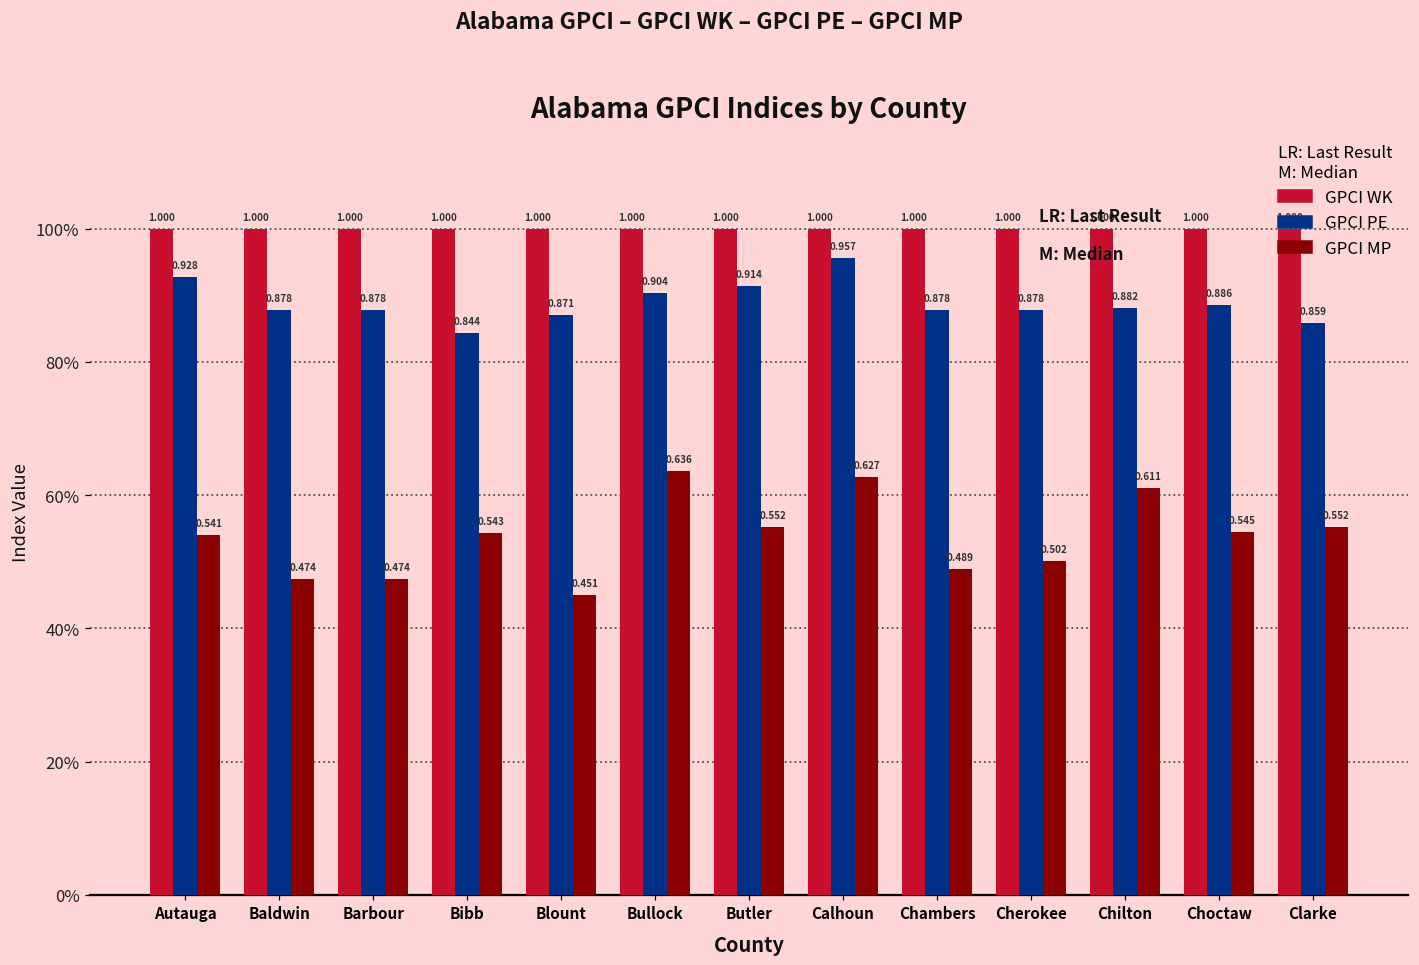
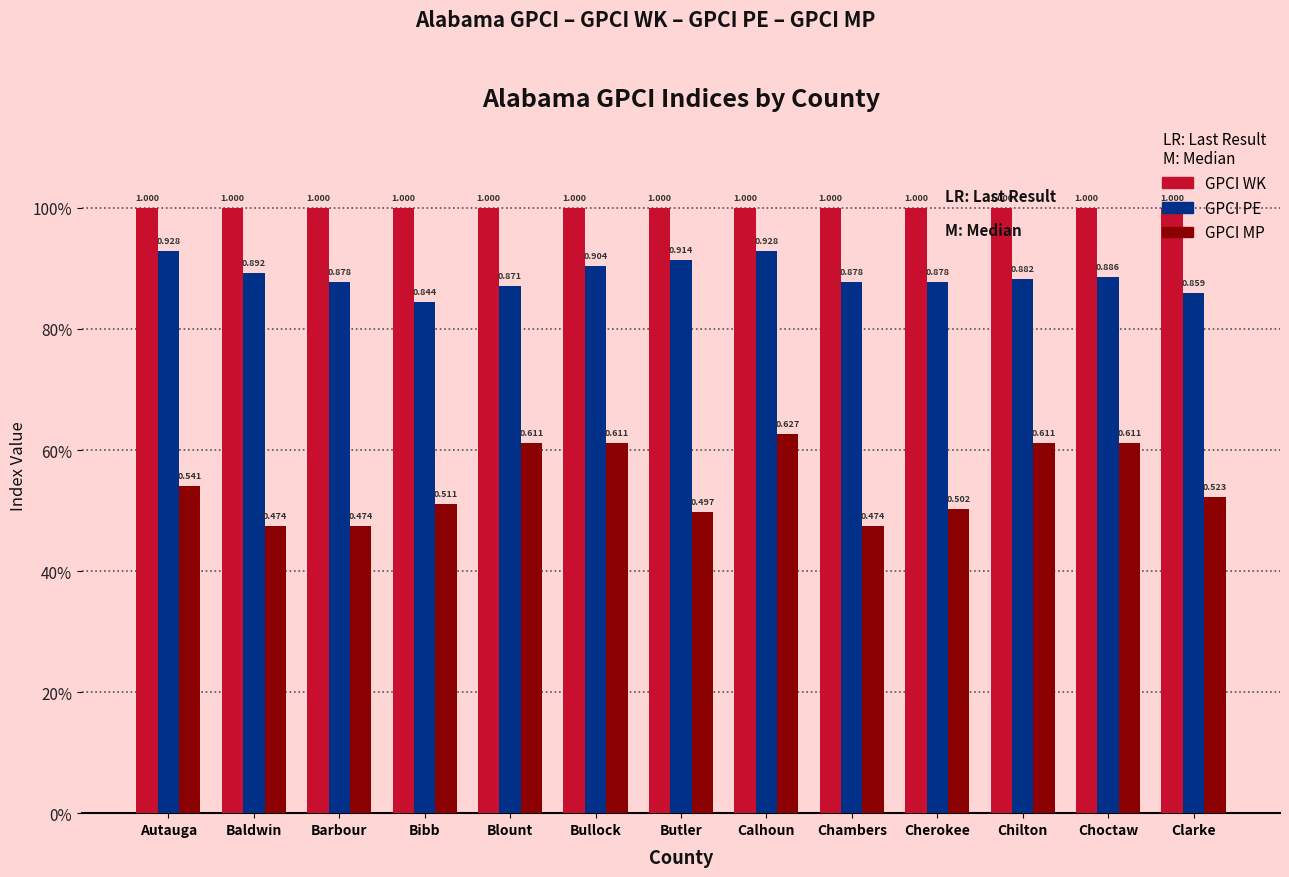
GPCI PE, Baldwin: 0.878 -> 0.892
GPCI MP, Bibb: 0.543 -> 0.511
GPCI MP, Blount: 0.451 -> 0.611
GPCI MP, Bullock: 0.636 -> 0.611
GPCI MP, Butler: 0.552 -> 0.497
GPCI PE, Calhoun: 0.957 -> 0.928
GPCI MP, Chambers: 0.489 -> 0.474
GPCI MP, Choctaw: 0.545 -> 0.611
GPCI MP, Clarke: 0.552 -> 0.523
